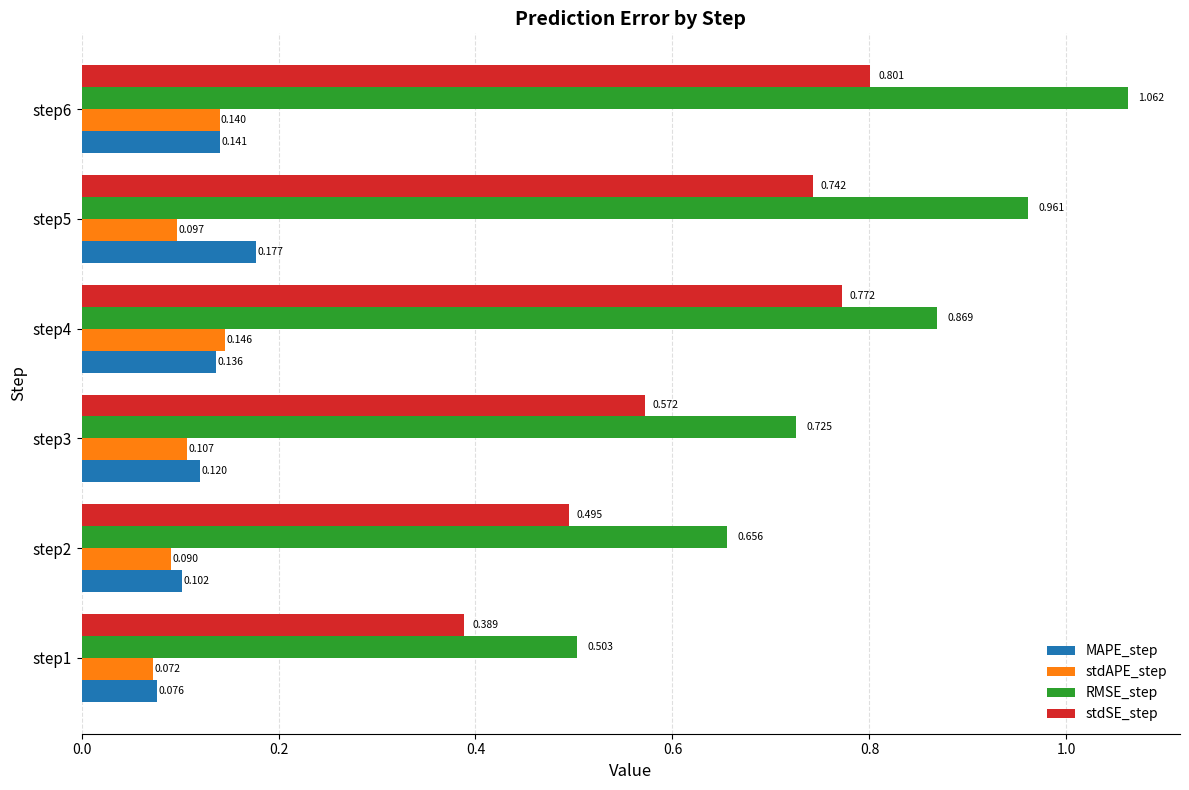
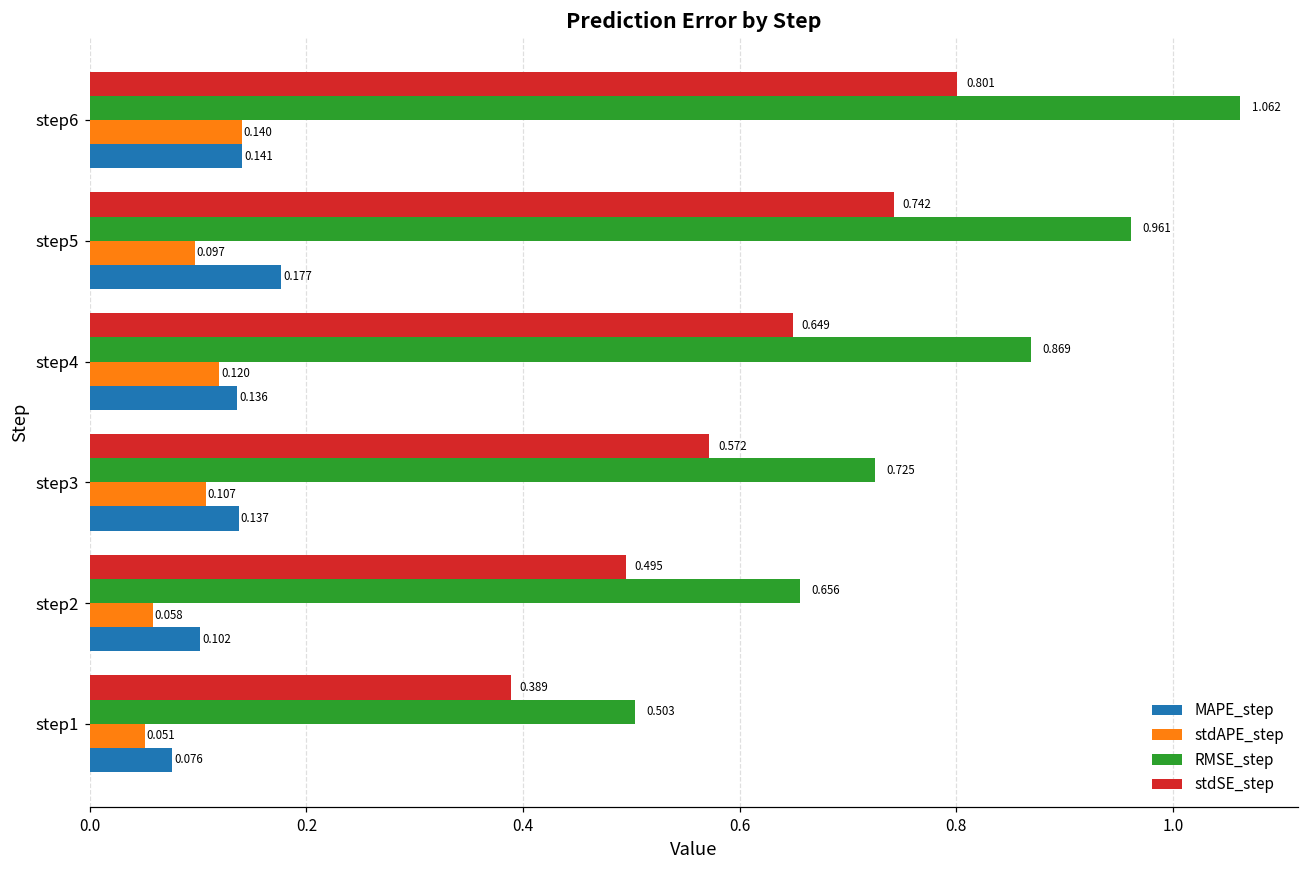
stdSE_step, step4: 0.772 -> 0.649
stdAPE_step, step4: 0.146 -> 0.120
MAPE_step, step3: 0.120 -> 0.137
stdAPE_step, step2: 0.090 -> 0.058
stdAPE_step, step1: 0.072 -> 0.051
